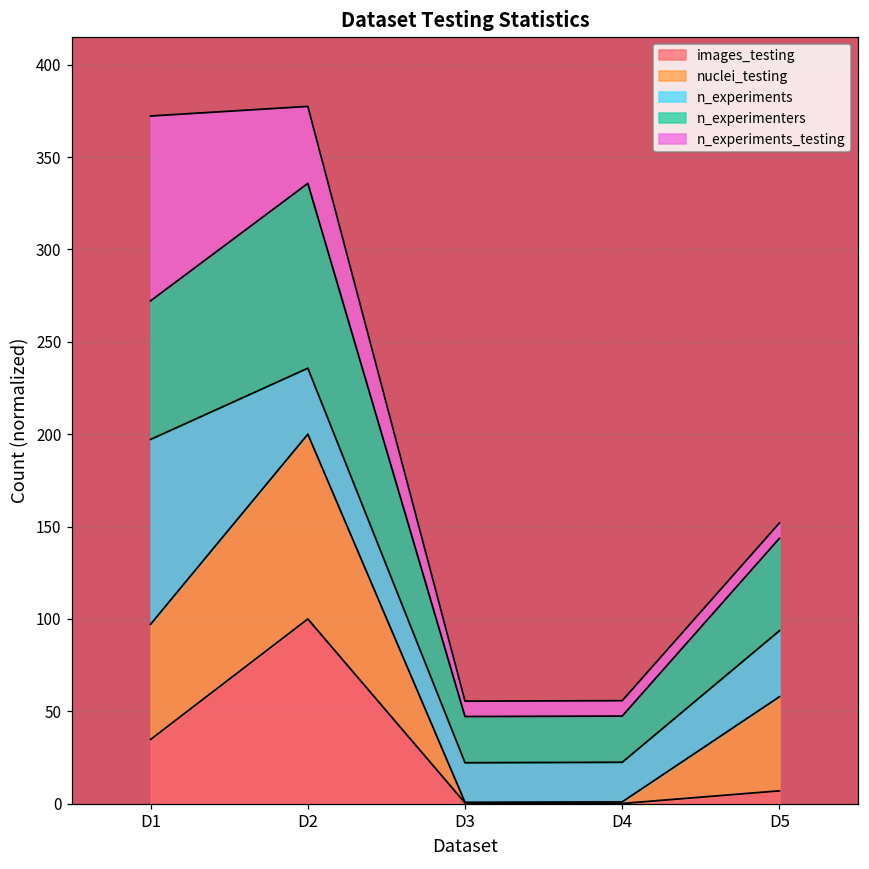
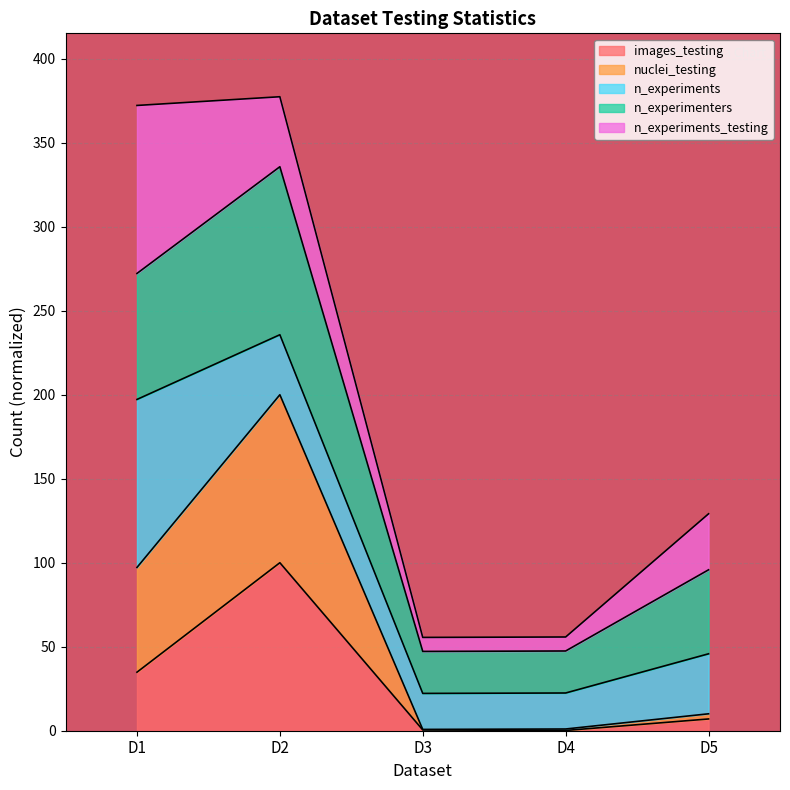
nuclei_testing, D5: 51 -> 3
n_experiments_testing, D5: 8 -> 33
